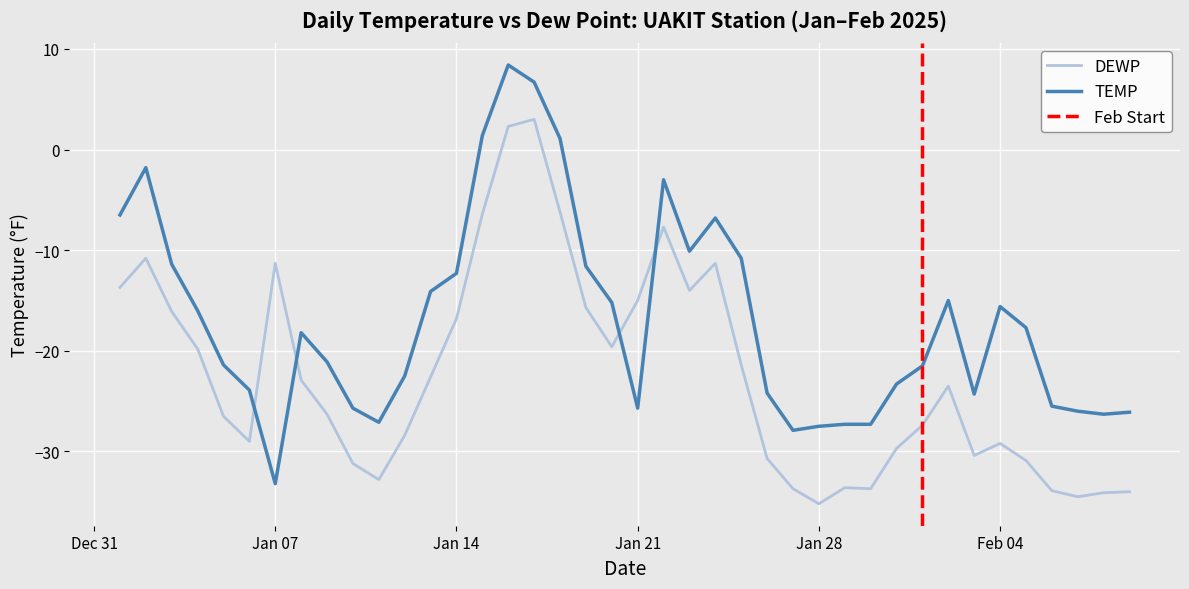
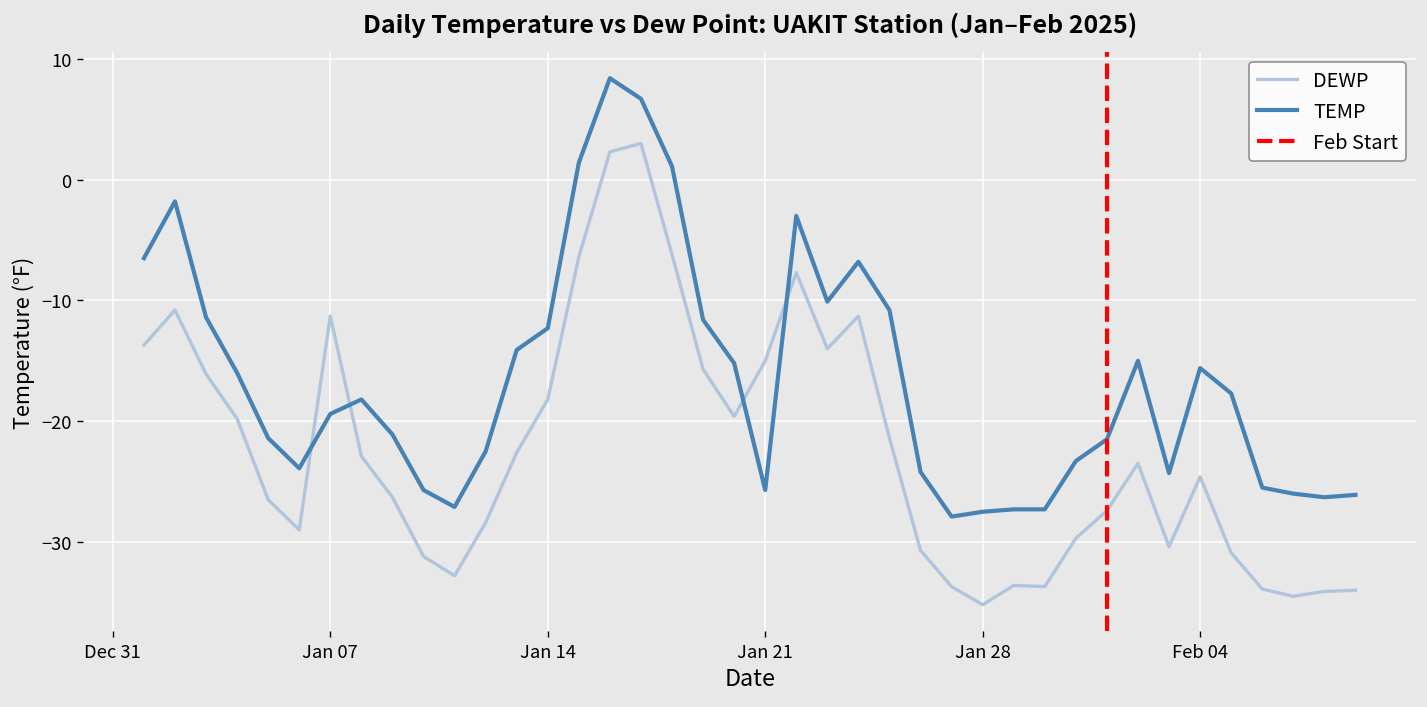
TEMP, Jan 07: -33.2 -> -19.4
DEWP, Jan 14: -16.8 -> -18.2
DEWP, Feb 04: -29.2 -> -24.6
